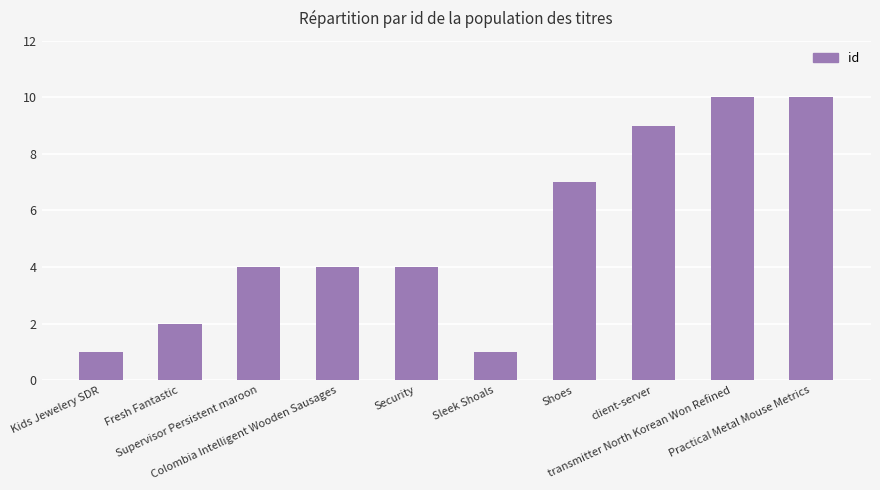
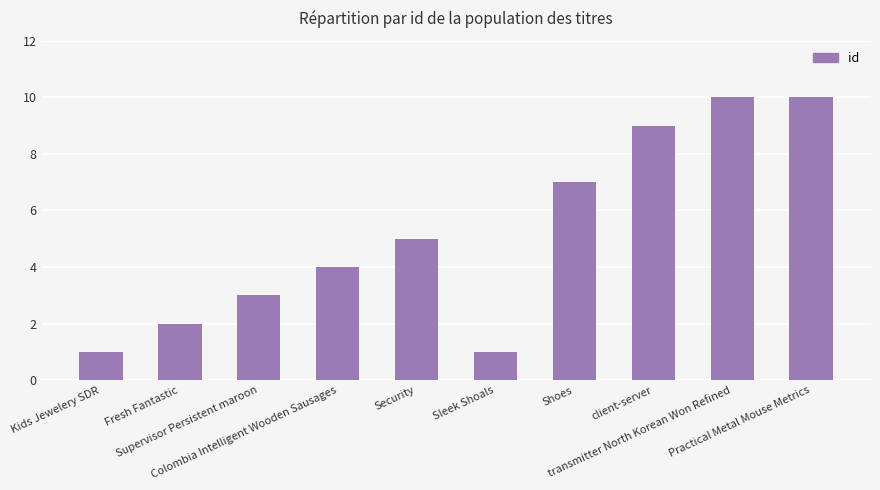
Supervisor Persistent maroon: 4 -> 3
Security: 4 -> 5
